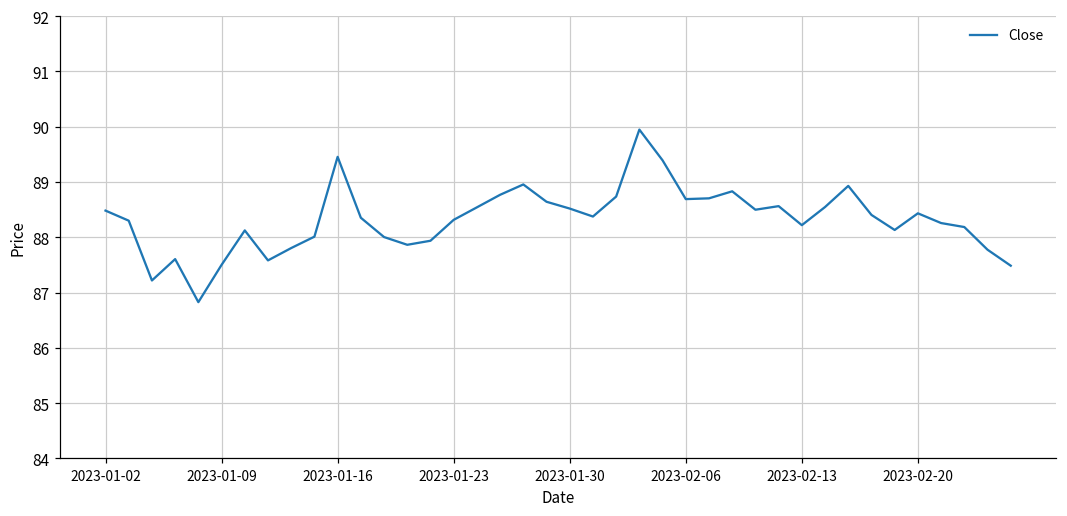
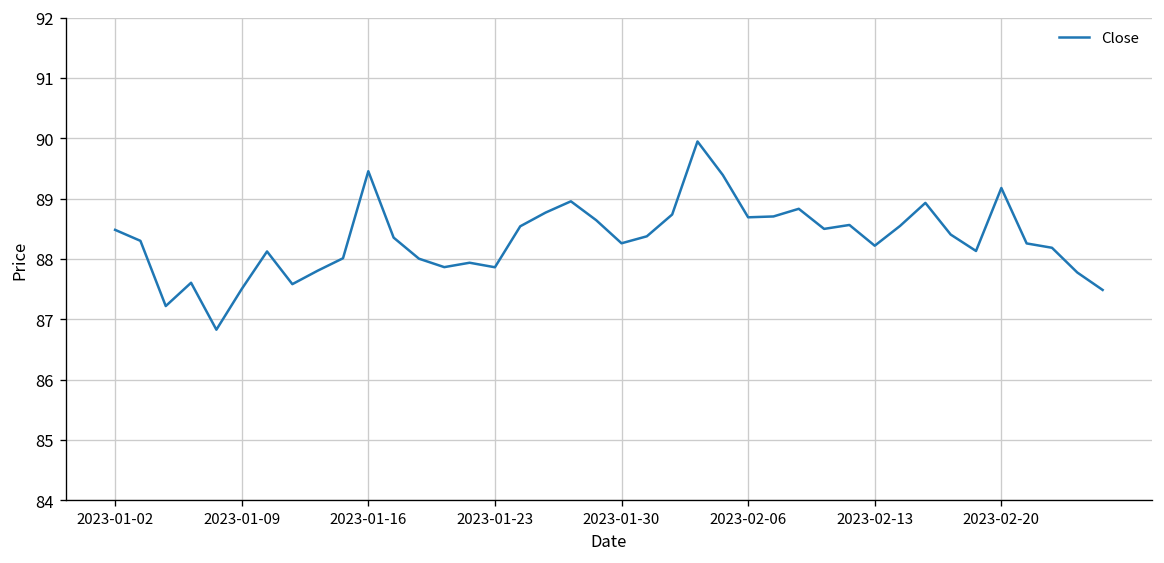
2023-01-23: 88.3 -> 87.9
2023-01-30: 88.5 -> 88.3
2023-02-20: 88.4 -> 89.2
